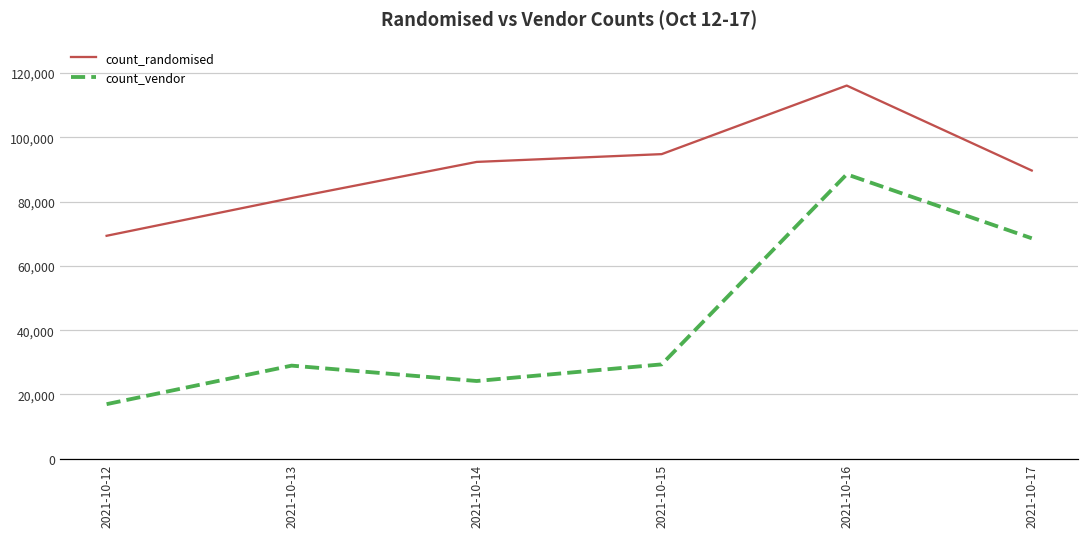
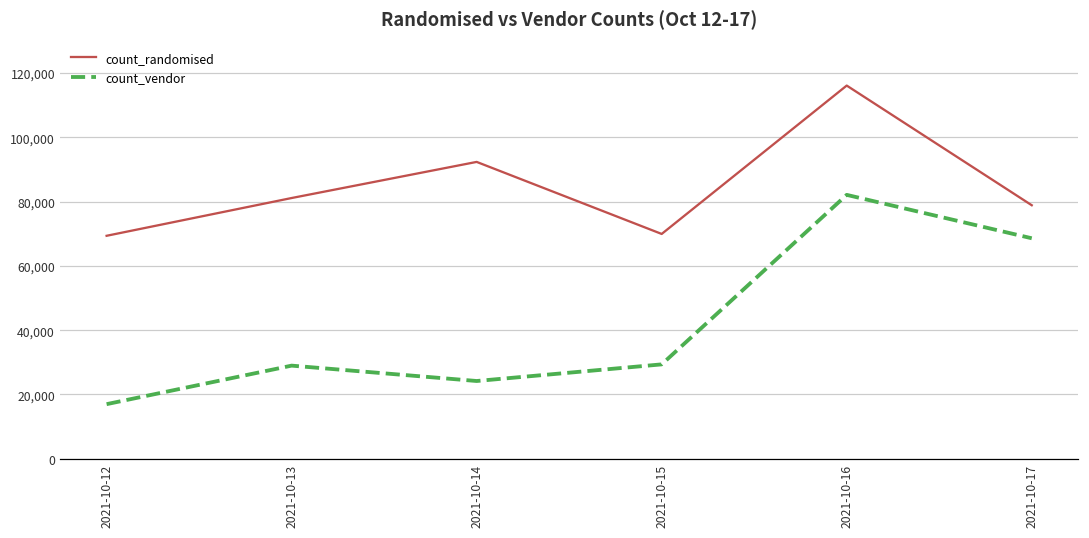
count_randomised, 2021-10-15: 95,000 -> 70,000
count_vendor, 2021-10-16: 88,000 -> 82,000
count_randomised, 2021-10-17: 90,000 -> 79,000
